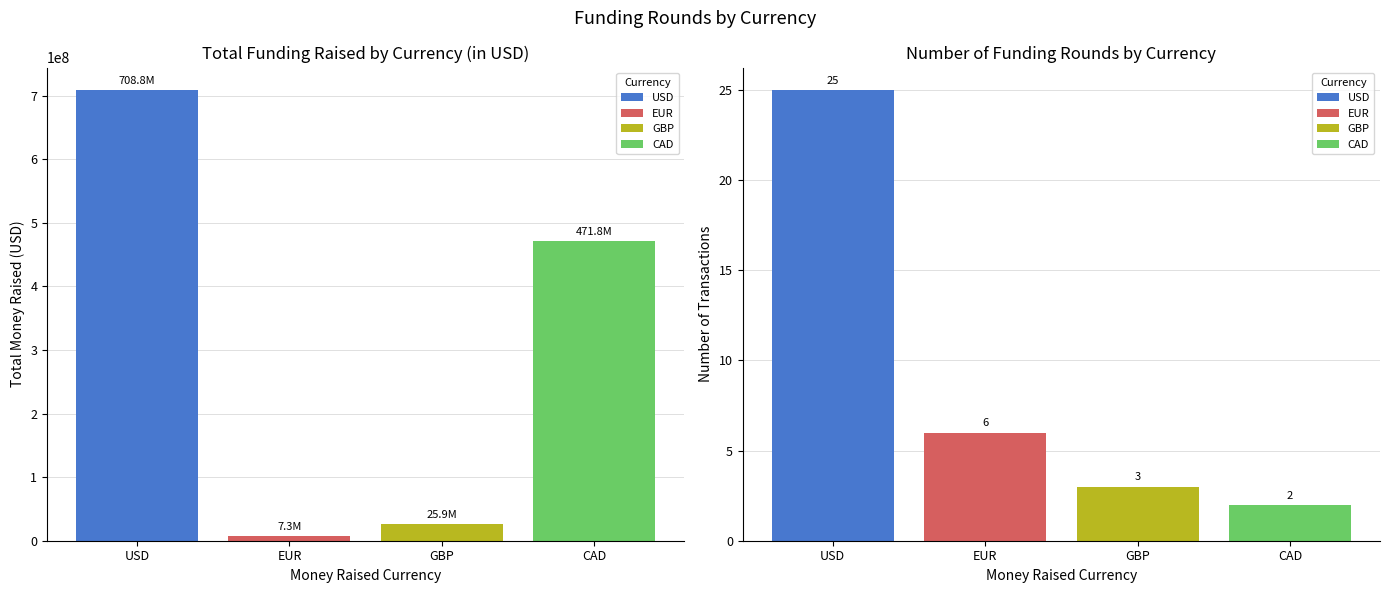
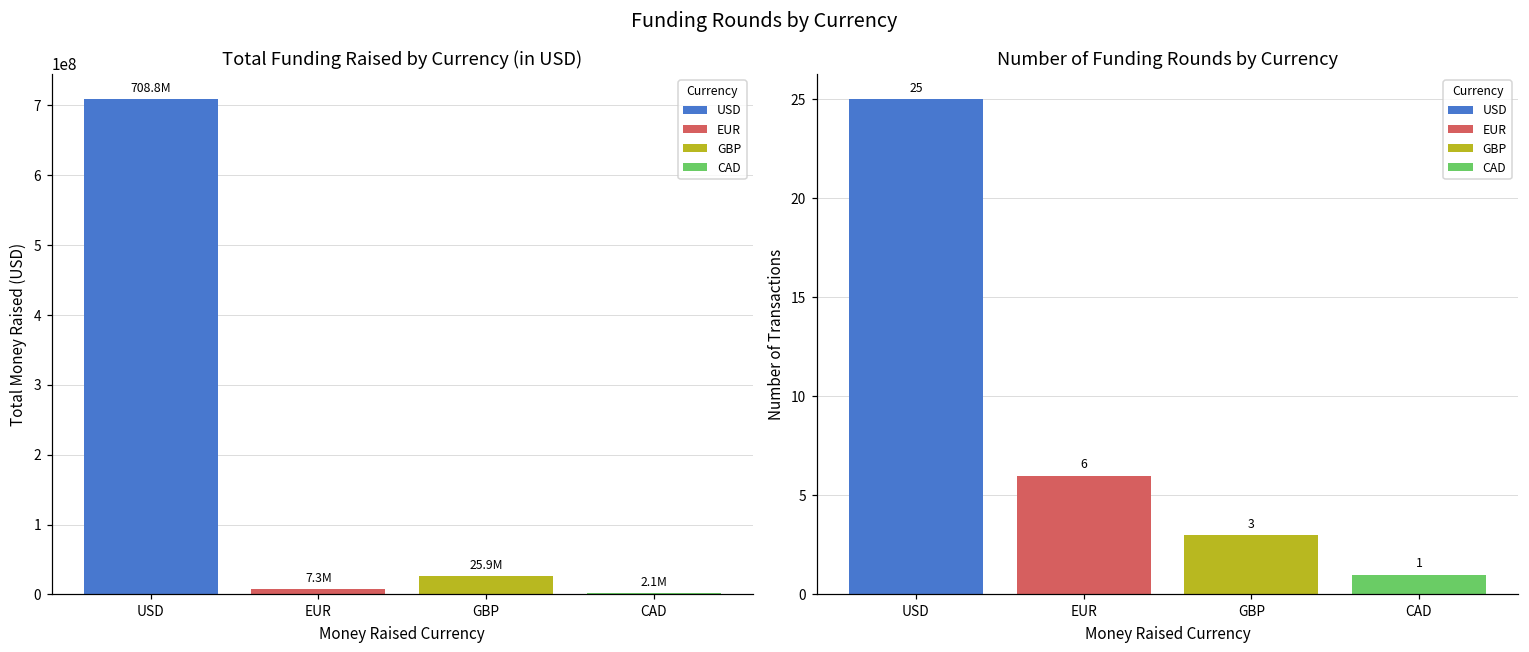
Total Funding Raised by Currency (in USD), CAD: 471.8M -> 2.1M
Number of Funding Rounds by Currency, CAD: 2 -> 1
